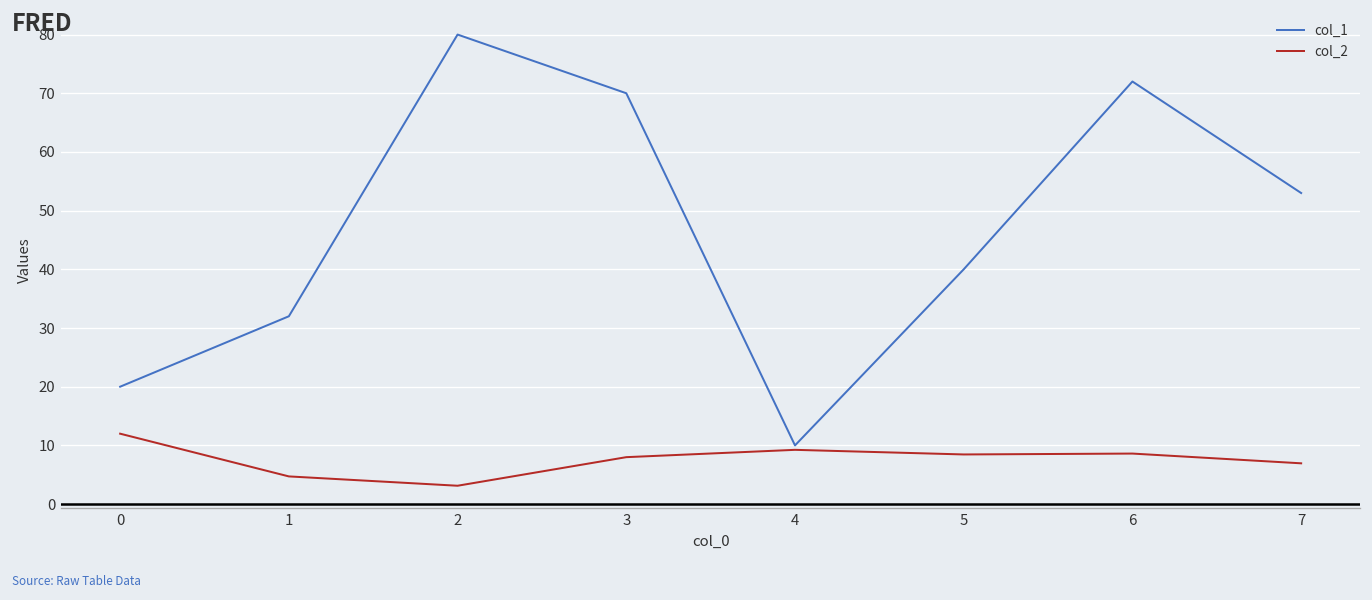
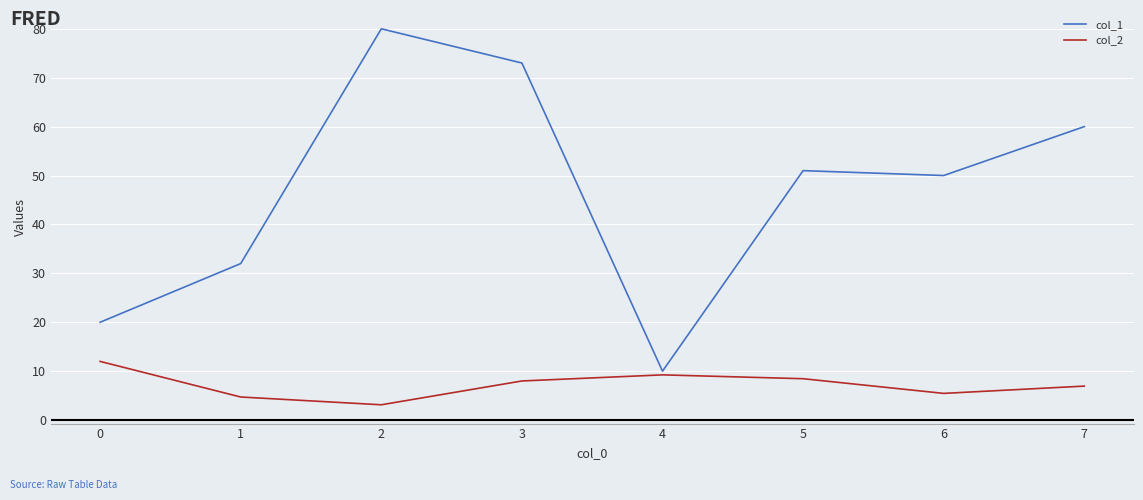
col_1, 3: 70 -> 73
col_1, 5: 40 -> 51
col_1, 6: 72 -> 50
col_2, 6: 9 -> 5
col_1, 7: 53 -> 60
